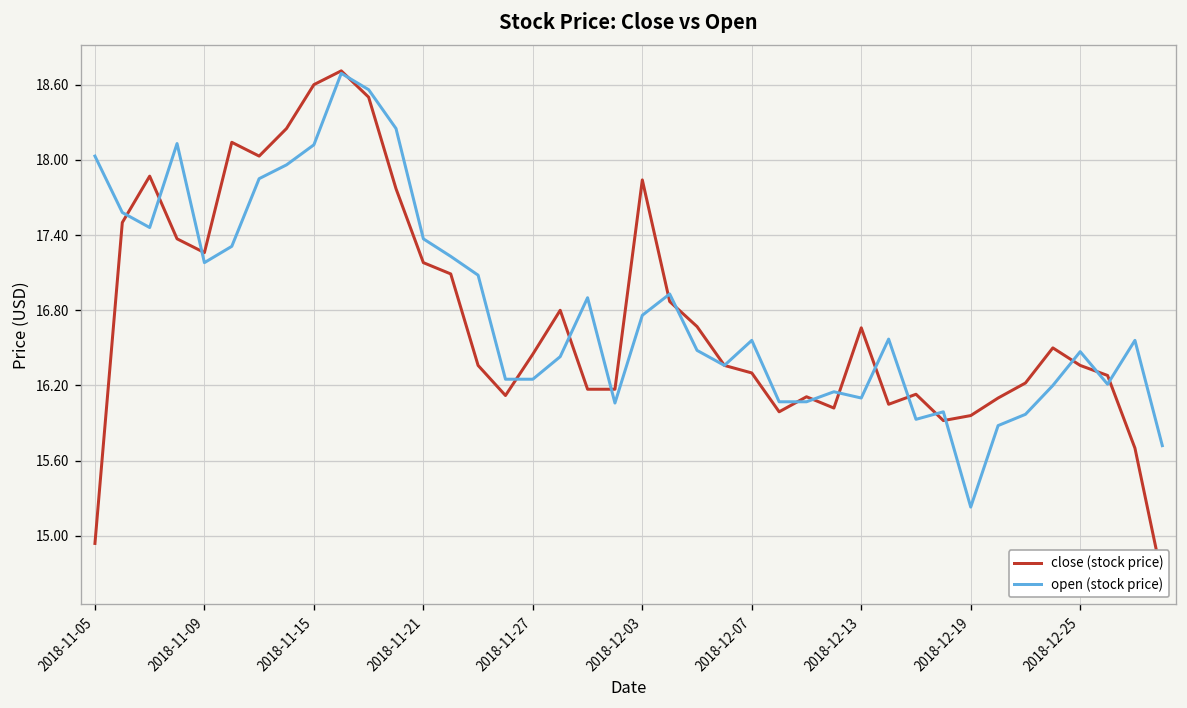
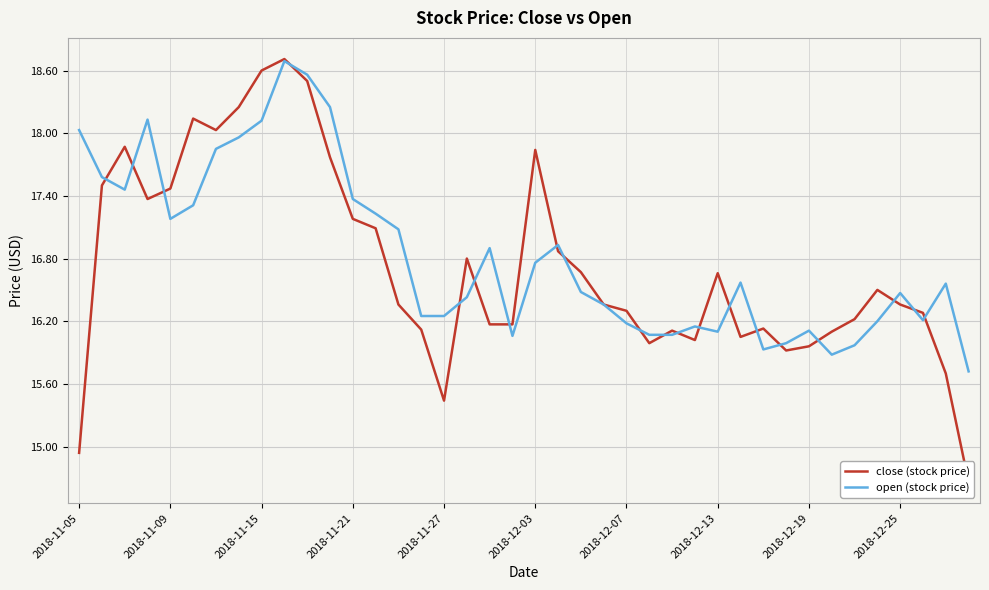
close (stock price), 2018-11-09: 17.26 -> 17.47
close (stock price), 2018-11-27: 16.45 -> 15.44
open (stock price), 2018-12-07: 16.56 -> 16.18
open (stock price), 2018-12-19: 15.23 -> 16.11
